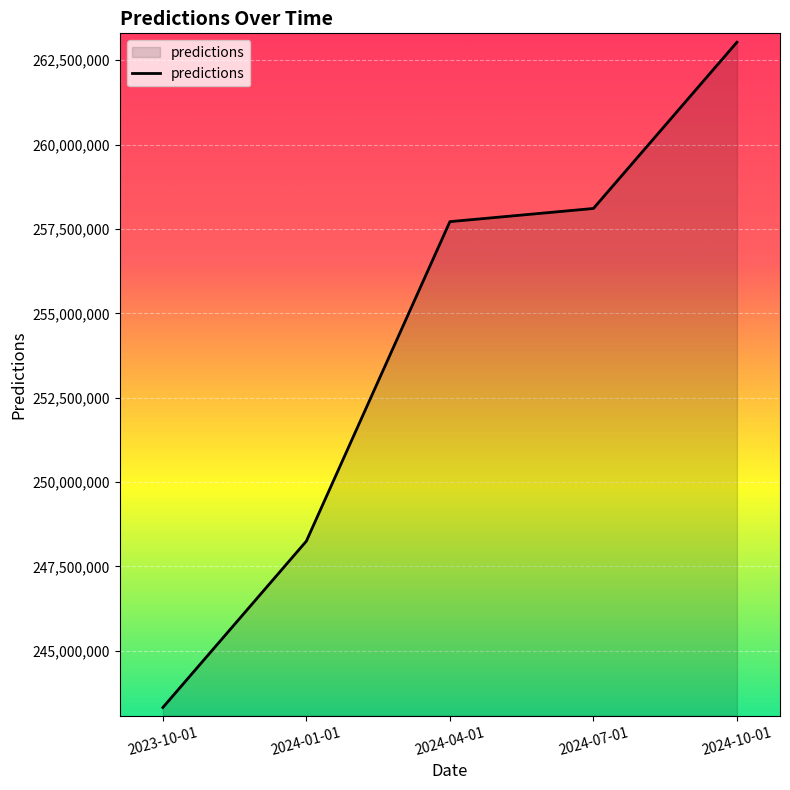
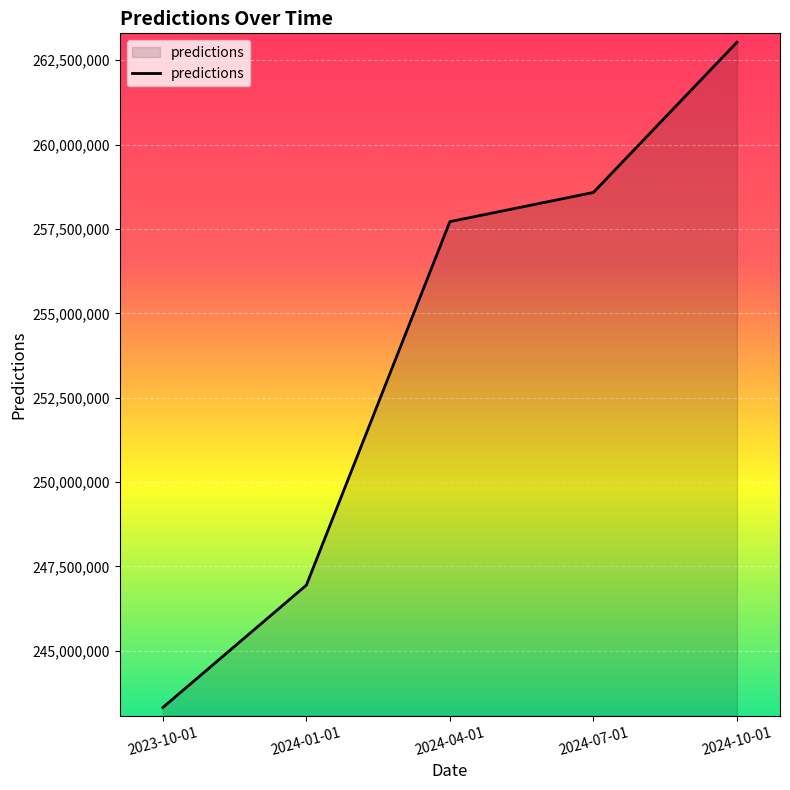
2024-01-01: 248,300,000 -> 246,900,000
2024-07-01: 258,100,000 -> 258,600,000
